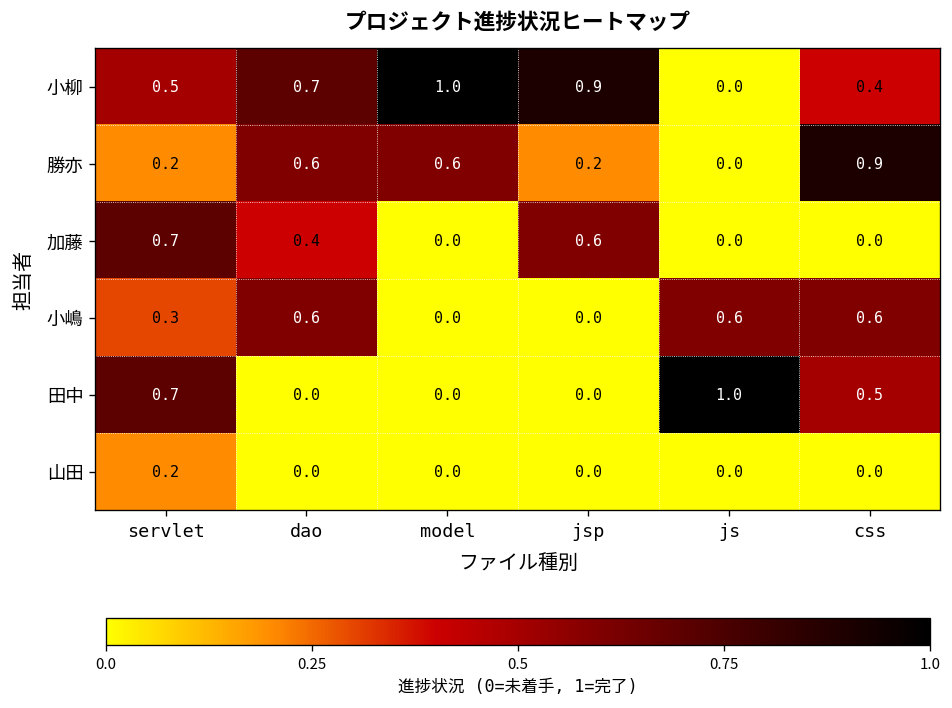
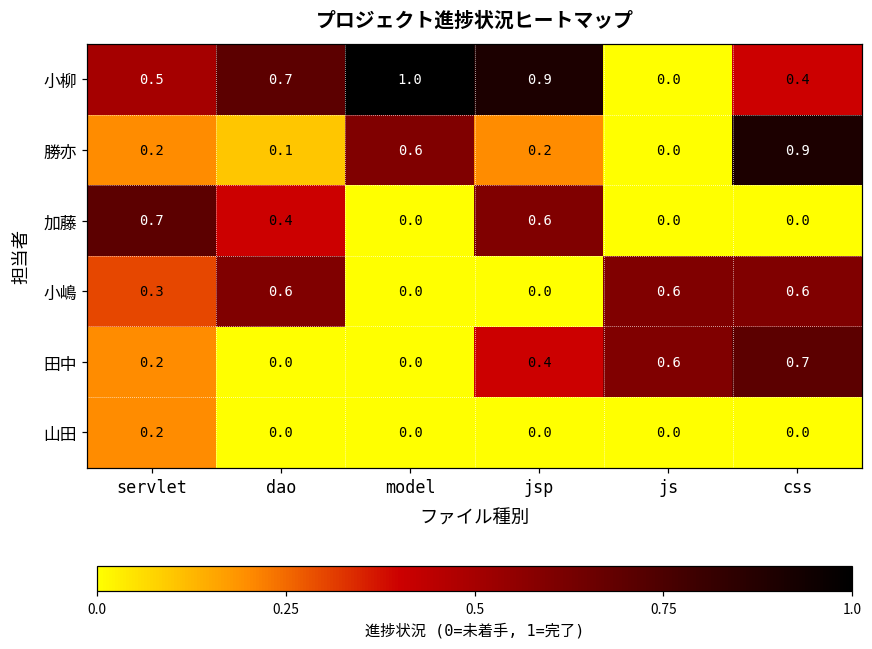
勝亦, dao: 0.6 -> 0.1
田中, servlet: 0.7 -> 0.2
田中, jsp: 0.0 -> 0.4
田中, js: 1.0 -> 0.6
田中, css: 0.5 -> 0.7
